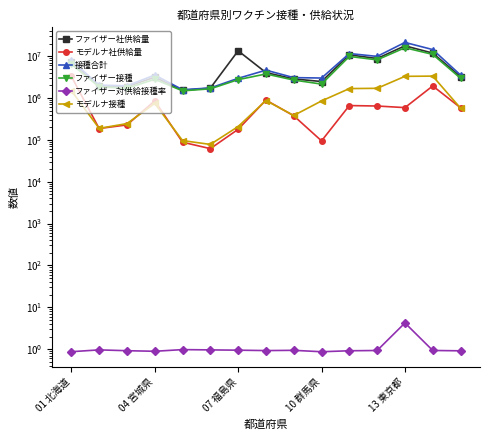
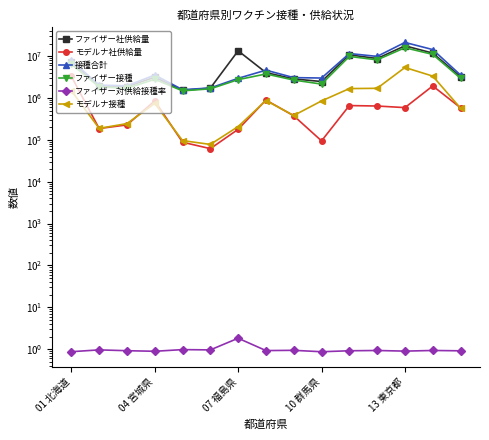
ファイザー対供給接種率, 07 福島県: 0.9 -> 2
ファイザー対供給接種率, 13 東京都: 4 -> 0.9
モデルナ接種, 13 東京都: 3000000 -> 5000000
